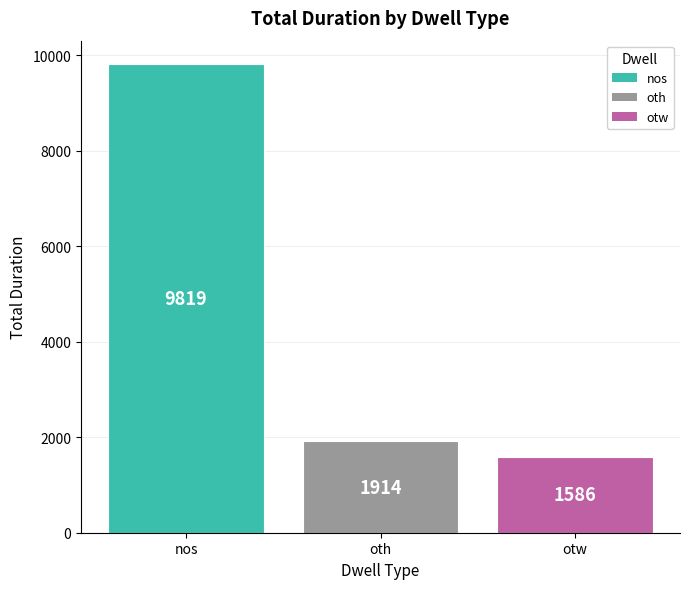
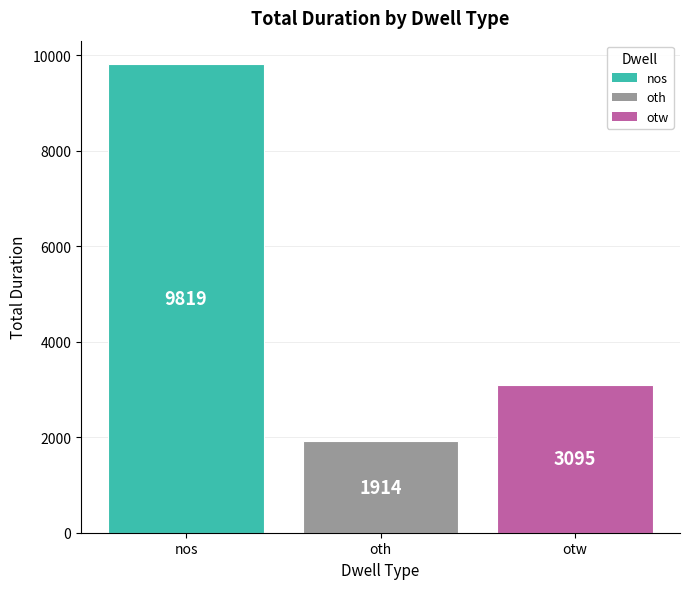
otw: 1586 -> 3095
